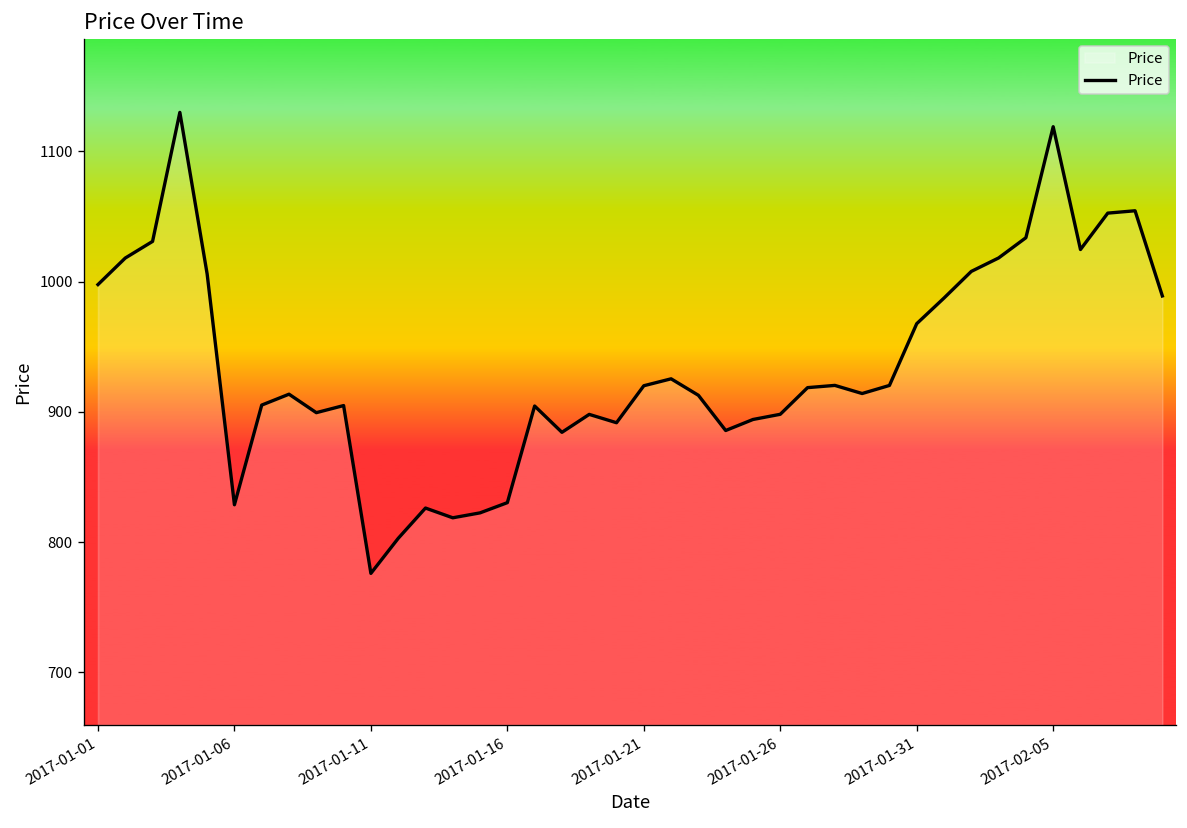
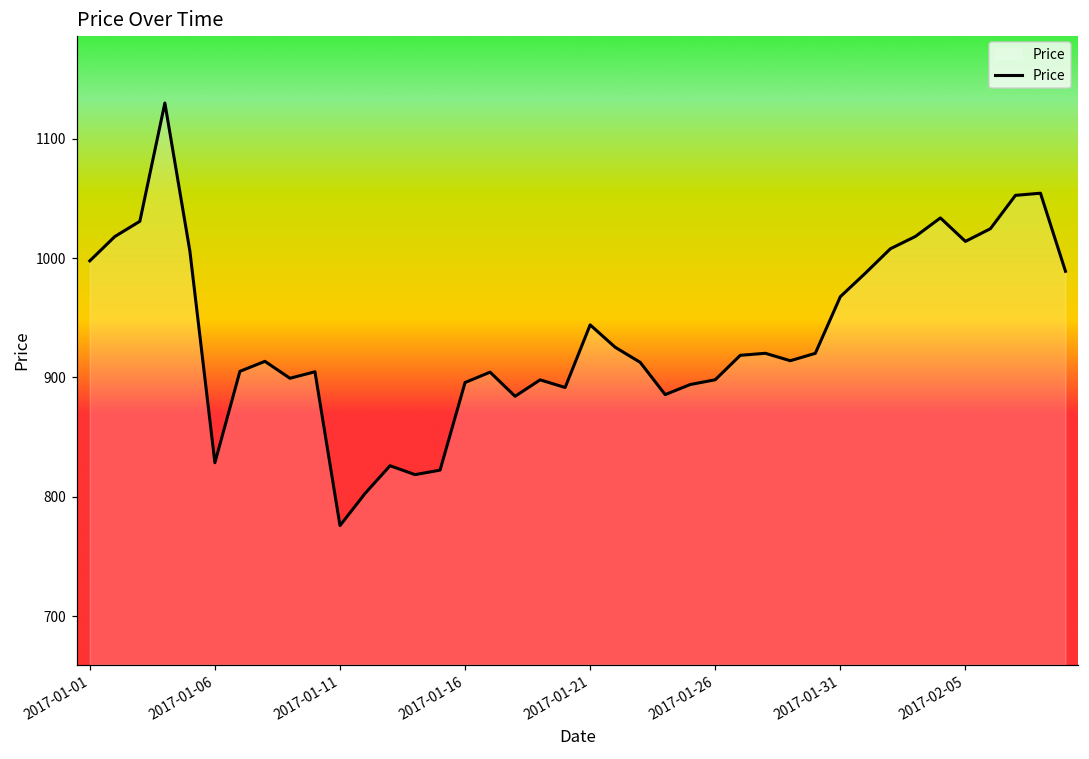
2017-01-16: 830 -> 896
2017-01-21: 920 -> 944
2017-02-05: 1119 -> 1014
